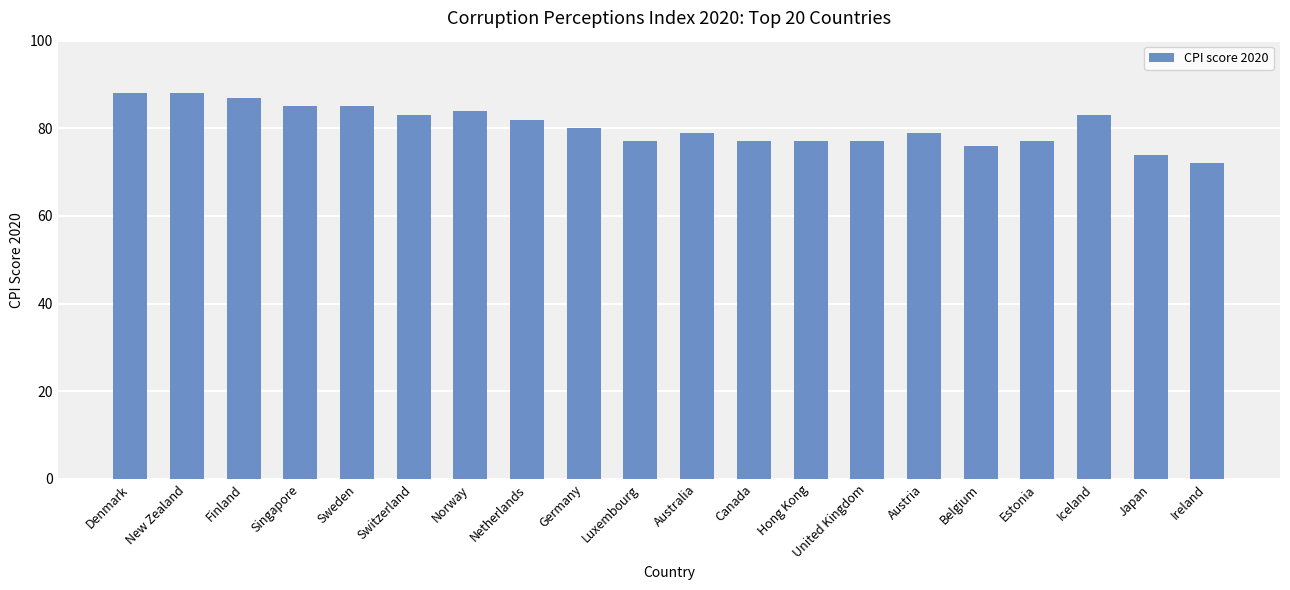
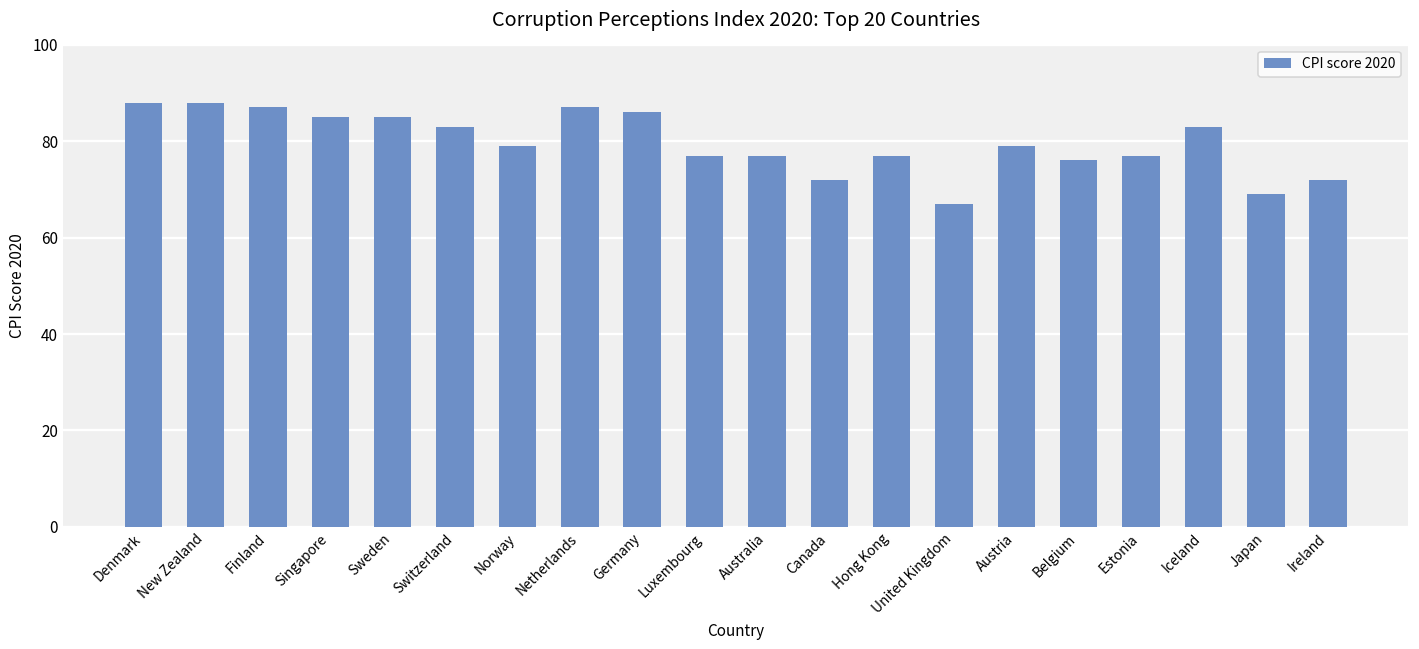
Norway: 84 -> 79
Netherlands: 82 -> 87
Germany: 80 -> 86
Australia: 79 -> 77
Canada: 77 -> 72
United Kingdom: 77 -> 67
Japan: 74 -> 69
